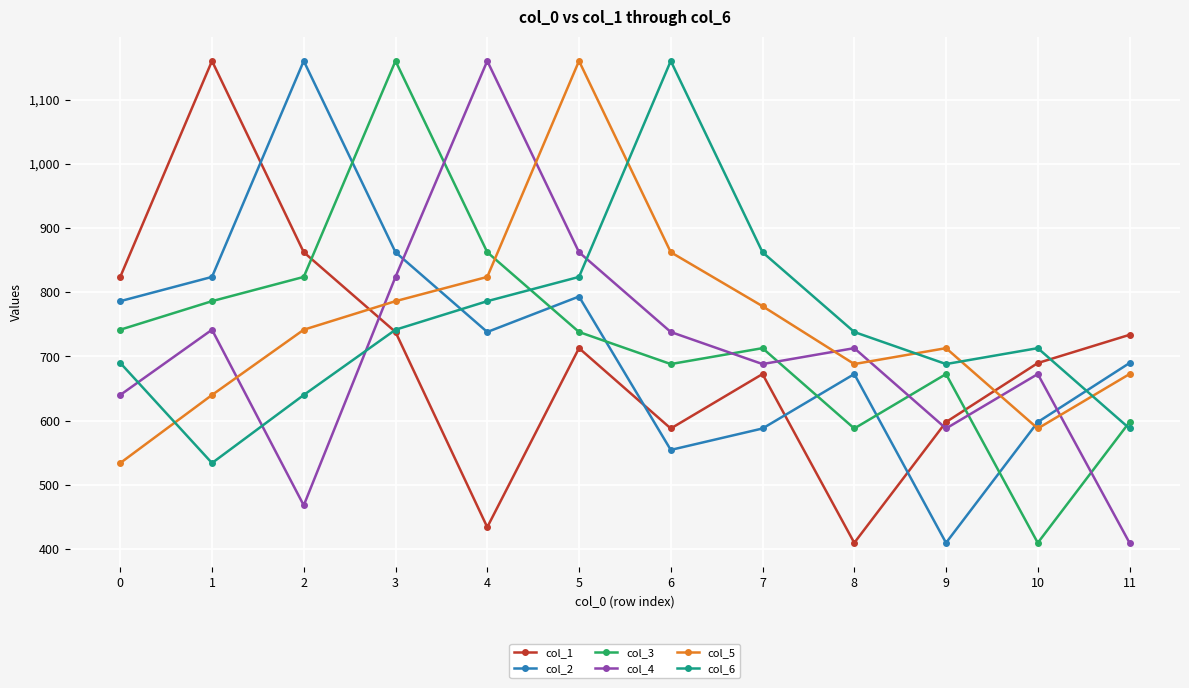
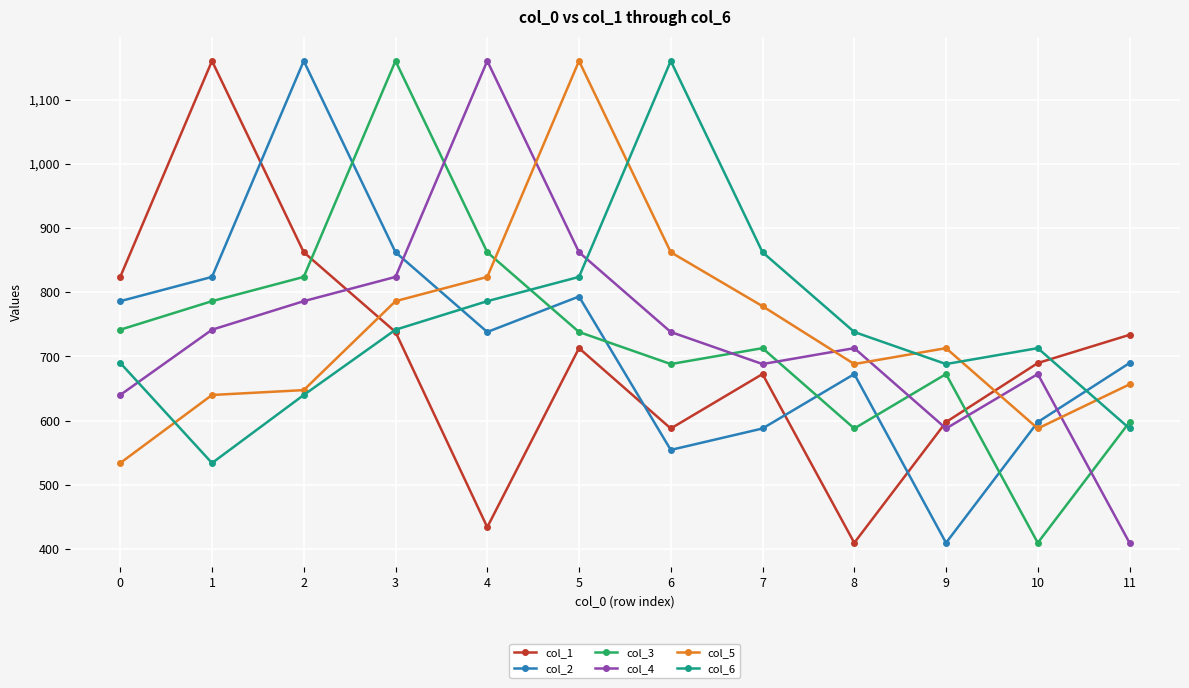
col_4, 2: 470 -> 790
col_5, 2: 740 -> 650
col_5, 11: 670 -> 660
